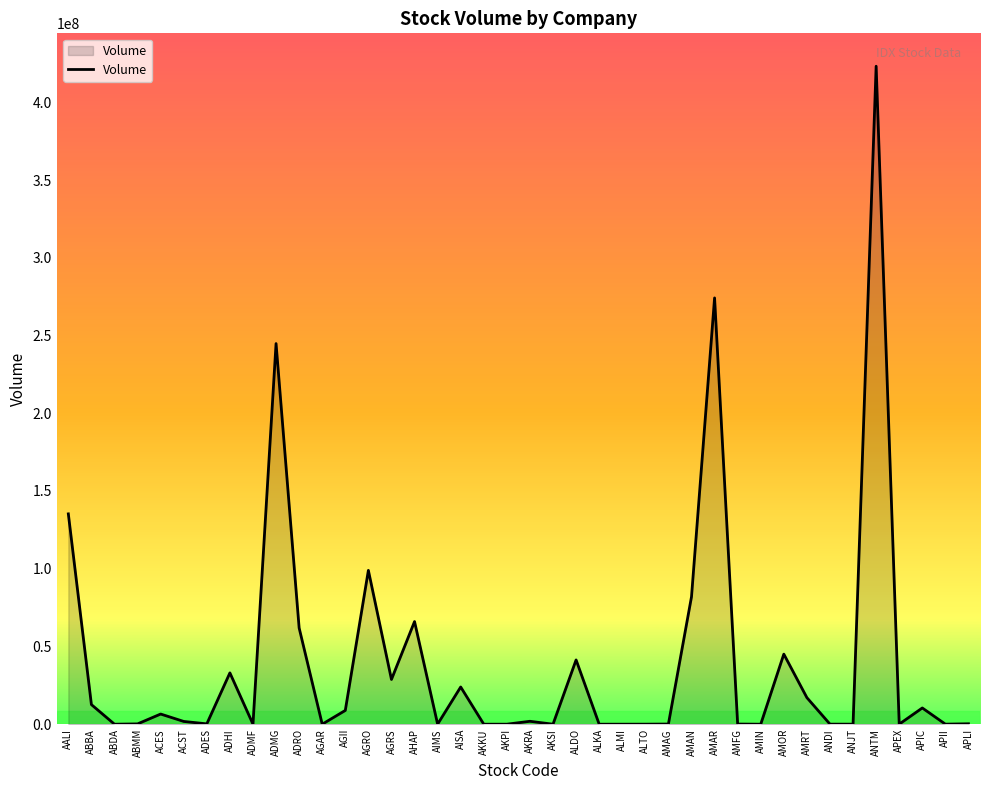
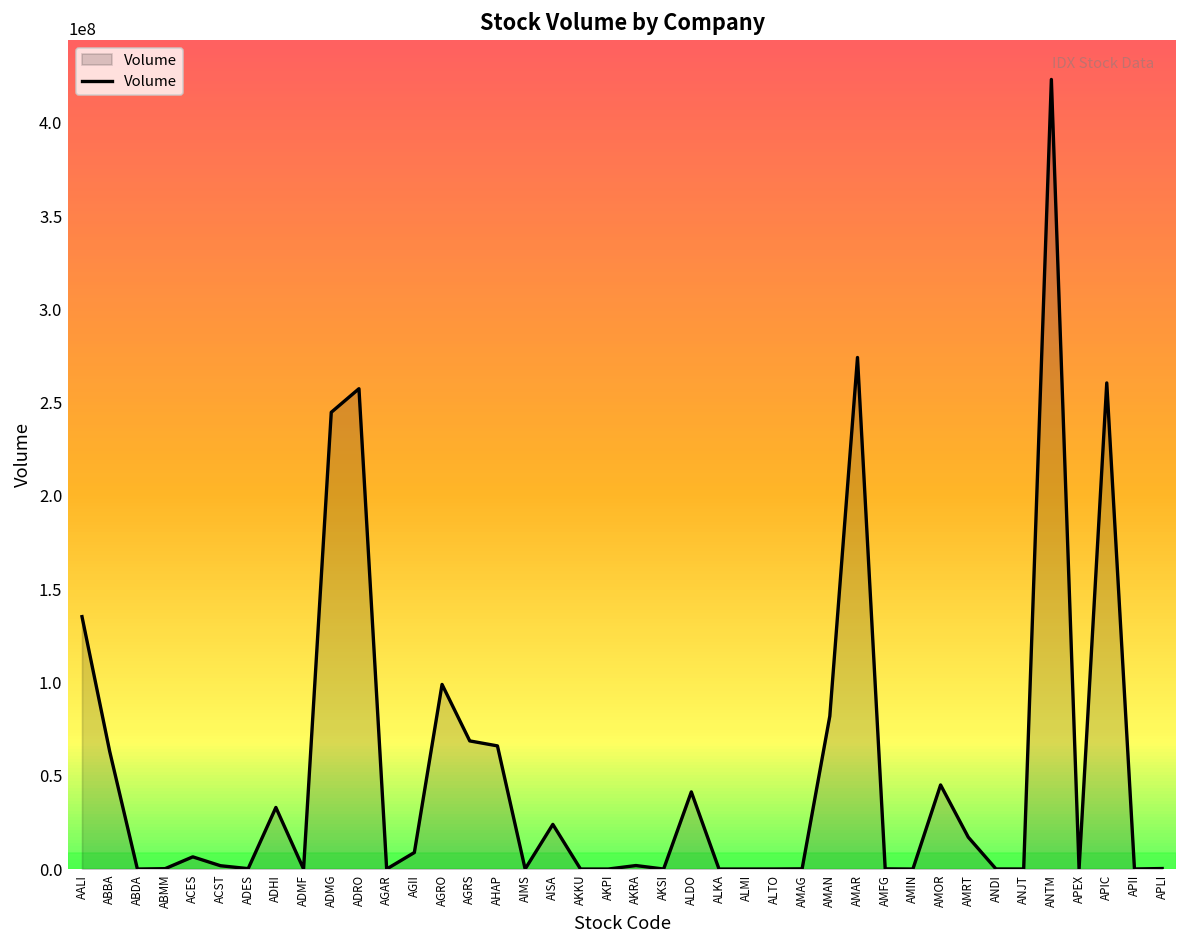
ABBA: 13000000 -> 63000000
ADRO: 62000000 -> 257000000
AGRS: 29000000 -> 69000000
APIC: 10000000 -> 261000000
